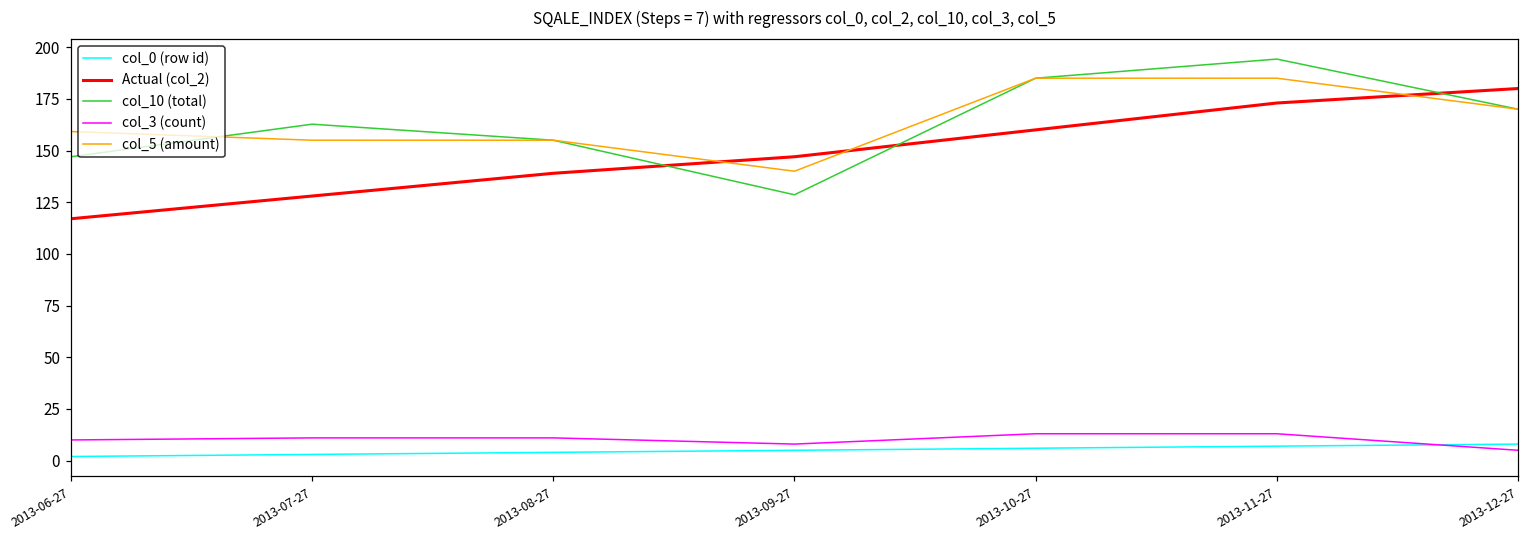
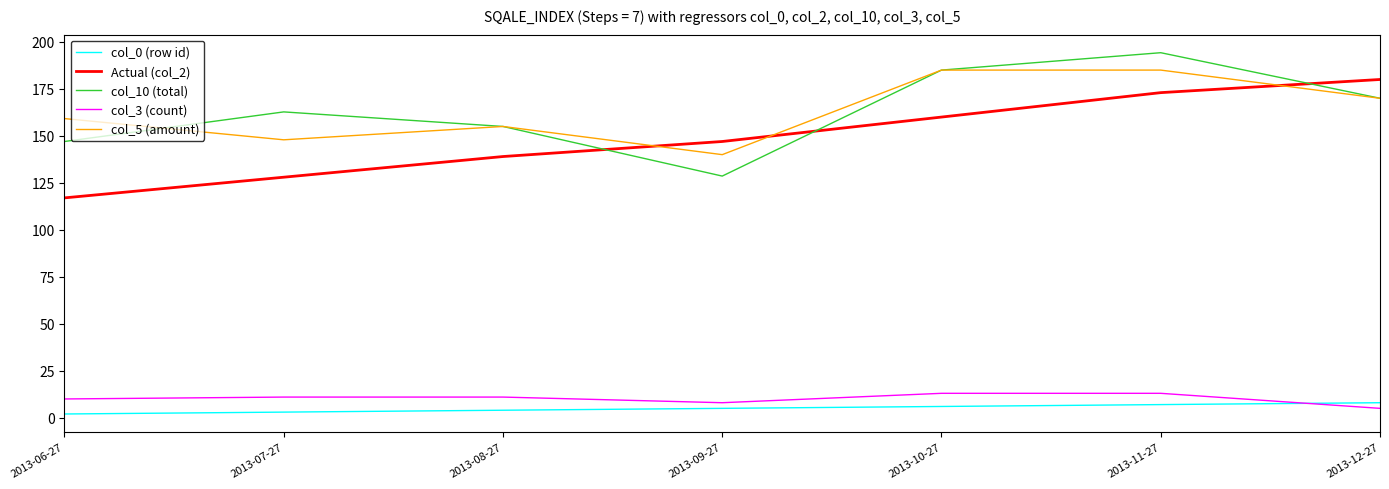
col_5 (amount), 2013-07-27: 155 -> 148
